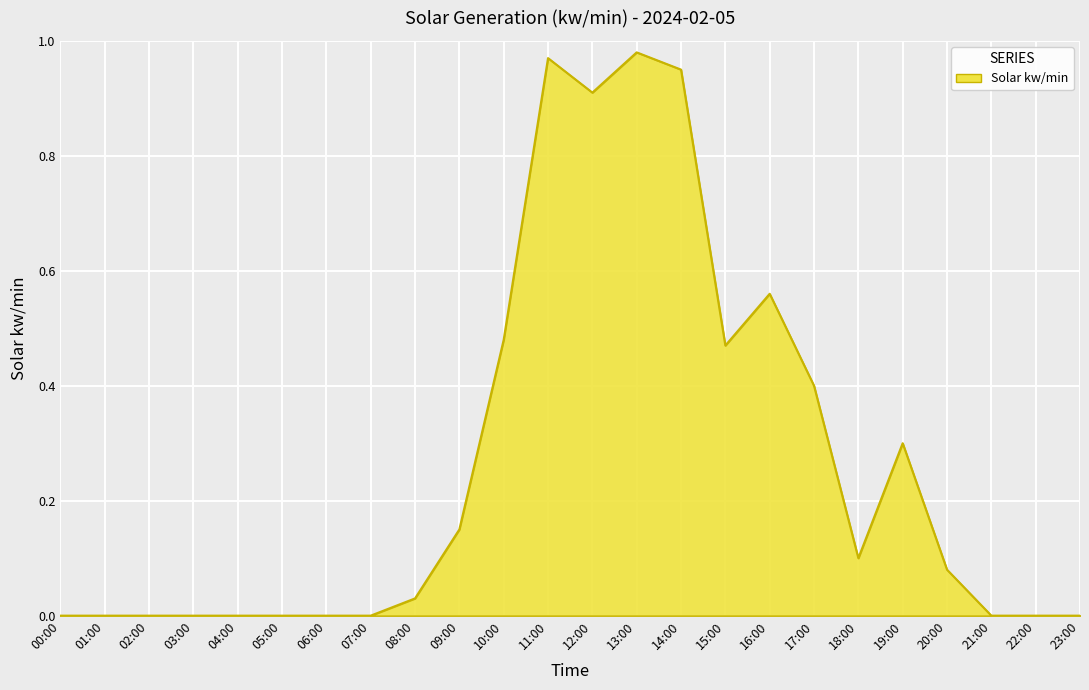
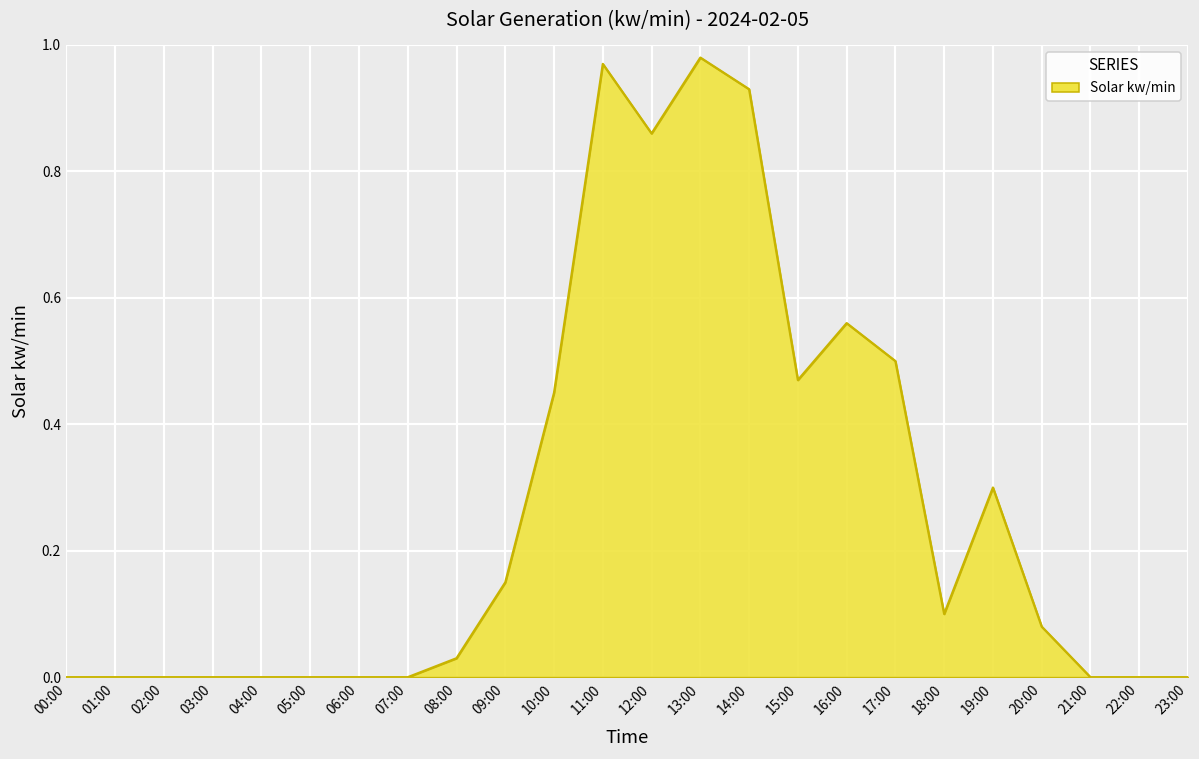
10:00: 0.48 -> 0.45
12:00: 0.91 -> 0.86
14:00: 0.95 -> 0.93
17:00: 0.4 -> 0.5
